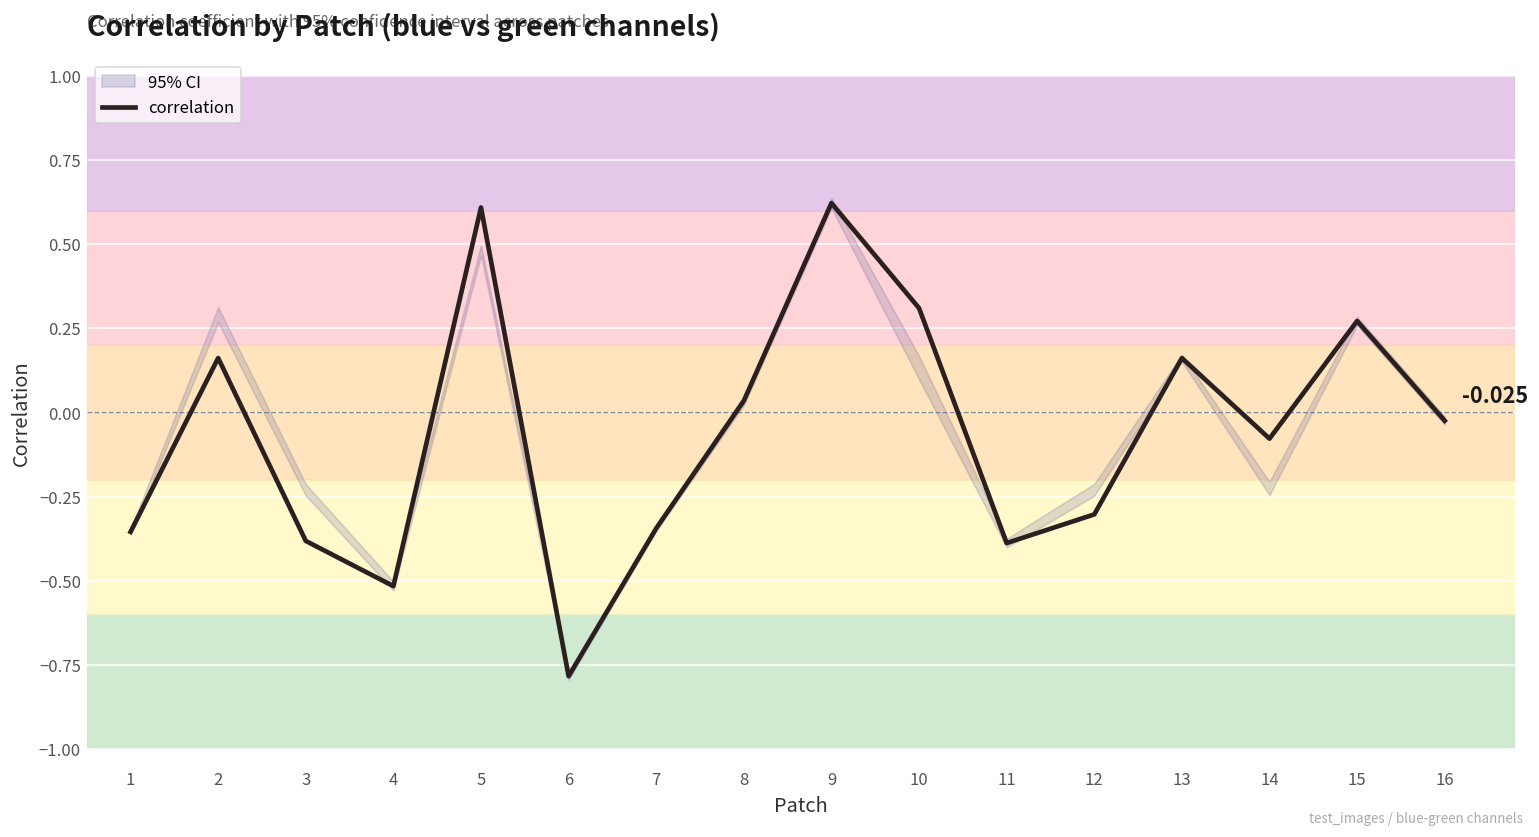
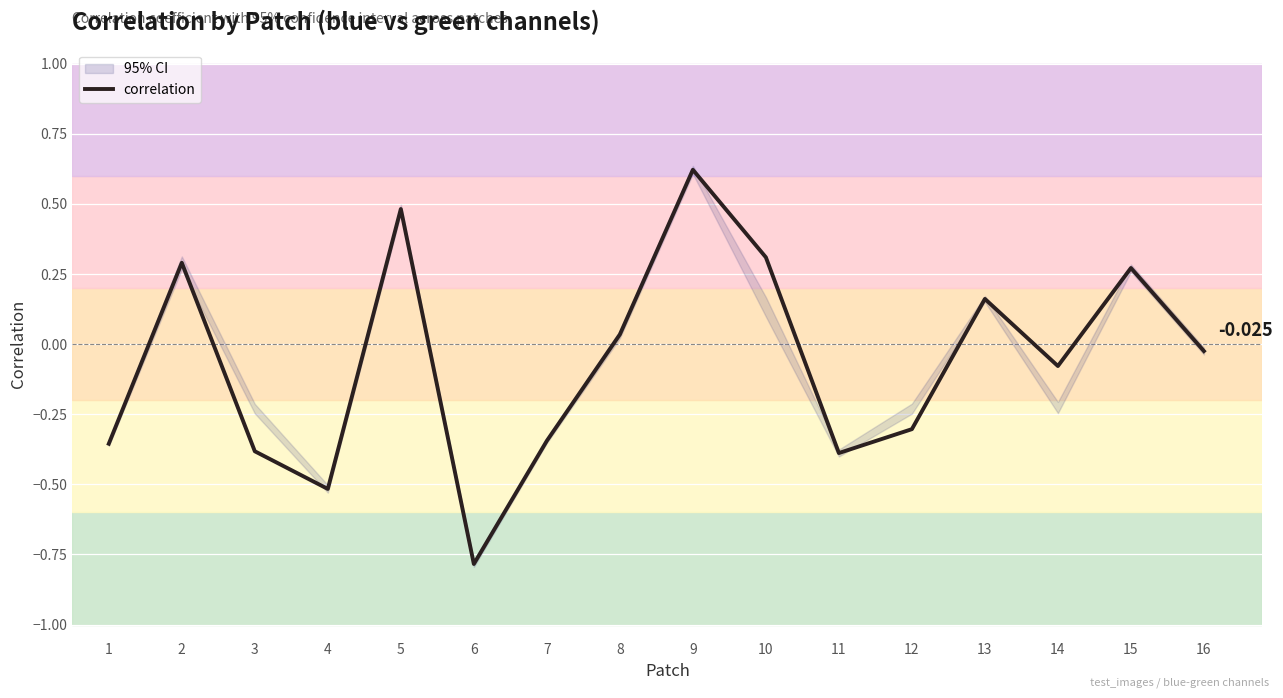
correlation, 2: 0.16 -> 0.29
correlation, 5: 0.61 -> 0.48
